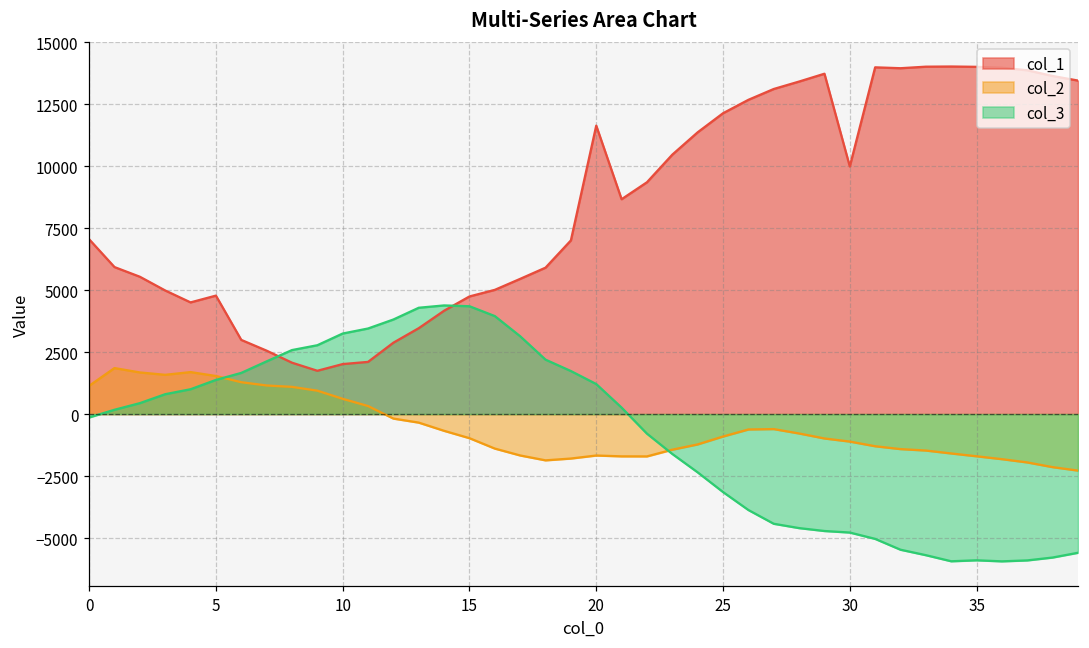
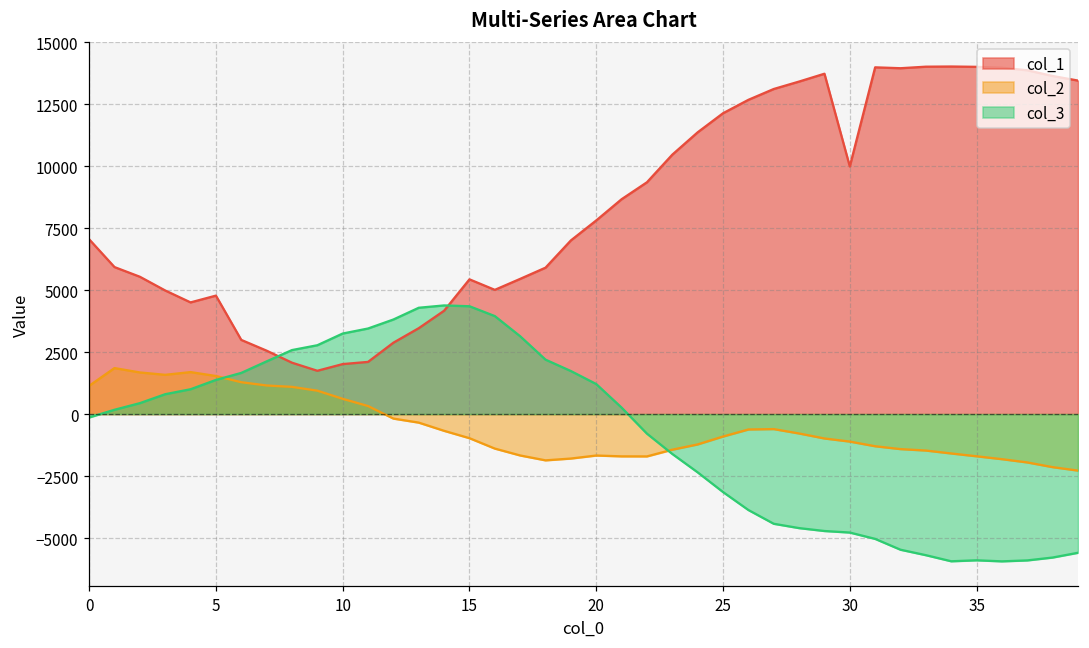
col_1, 15: 4700 -> 5400
col_1, 20: 11600 -> 7800
